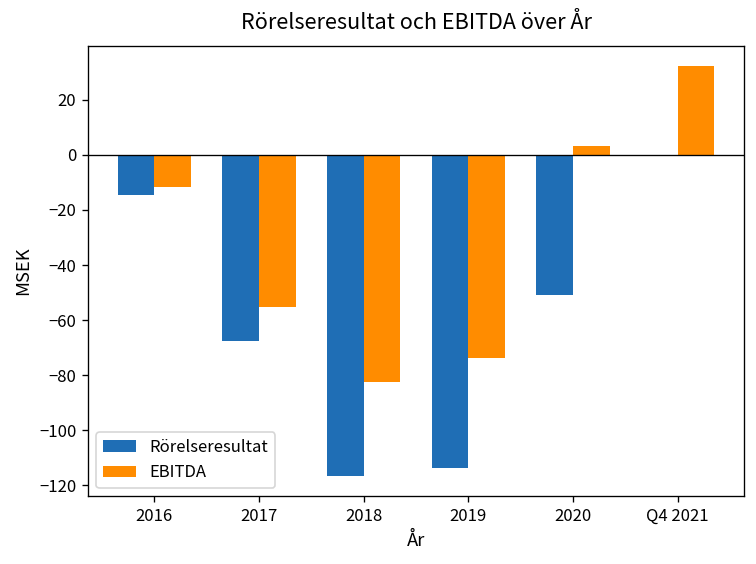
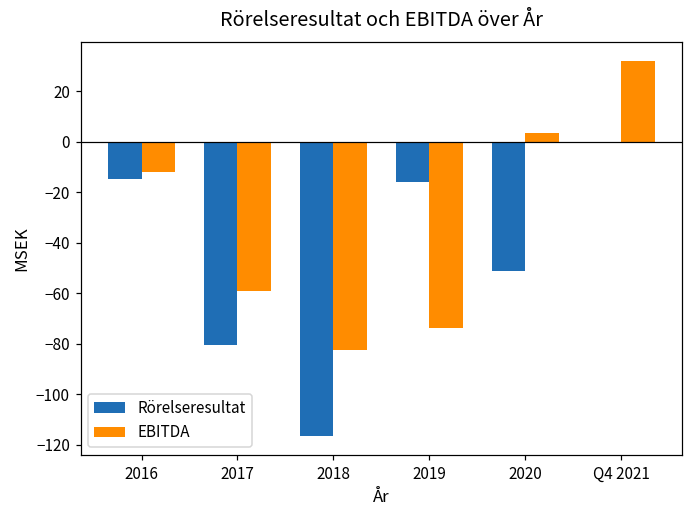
Rörelseresultat, 2017: -68 -> -80
EBITDA, 2017: -55 -> -59
Rörelseresultat, 2019: -114 -> -16
